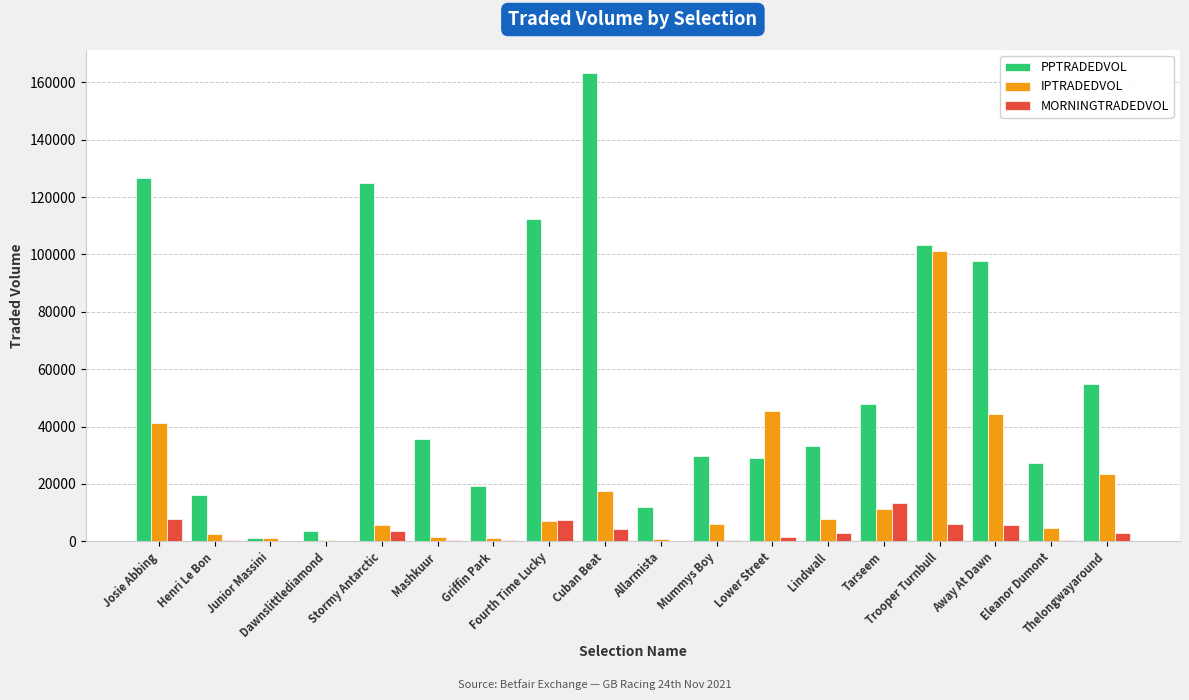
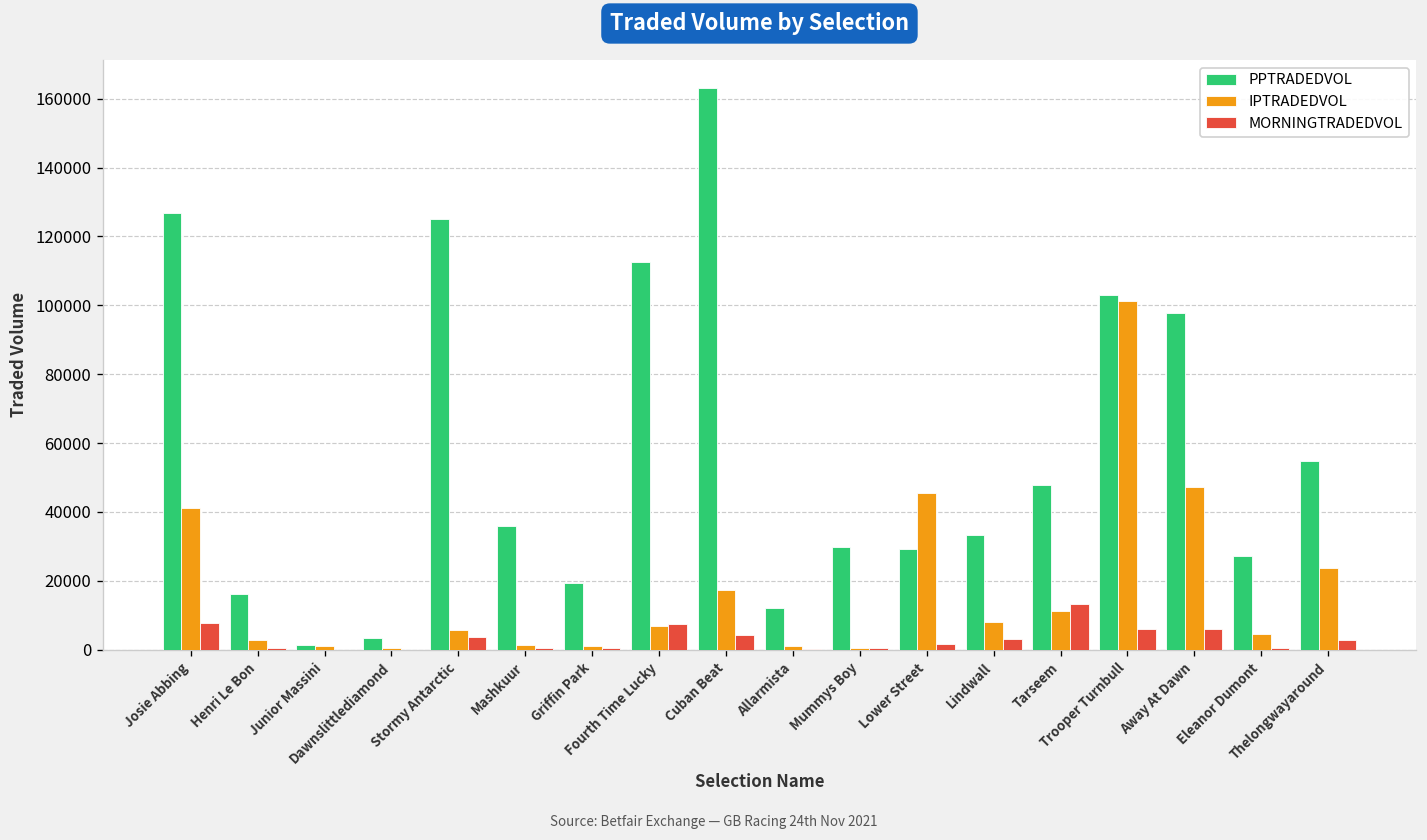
IPTRADEDVOL, Mummys Boy: 6000 -> 0
IPTRADEDVOL, Away At Dawn: 44000 -> 47000
